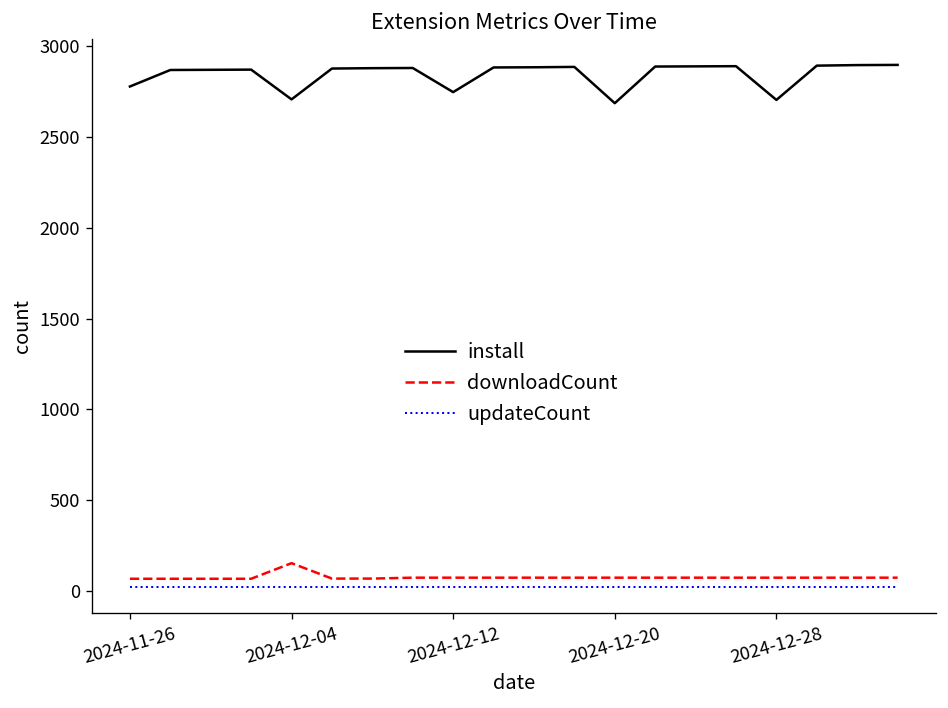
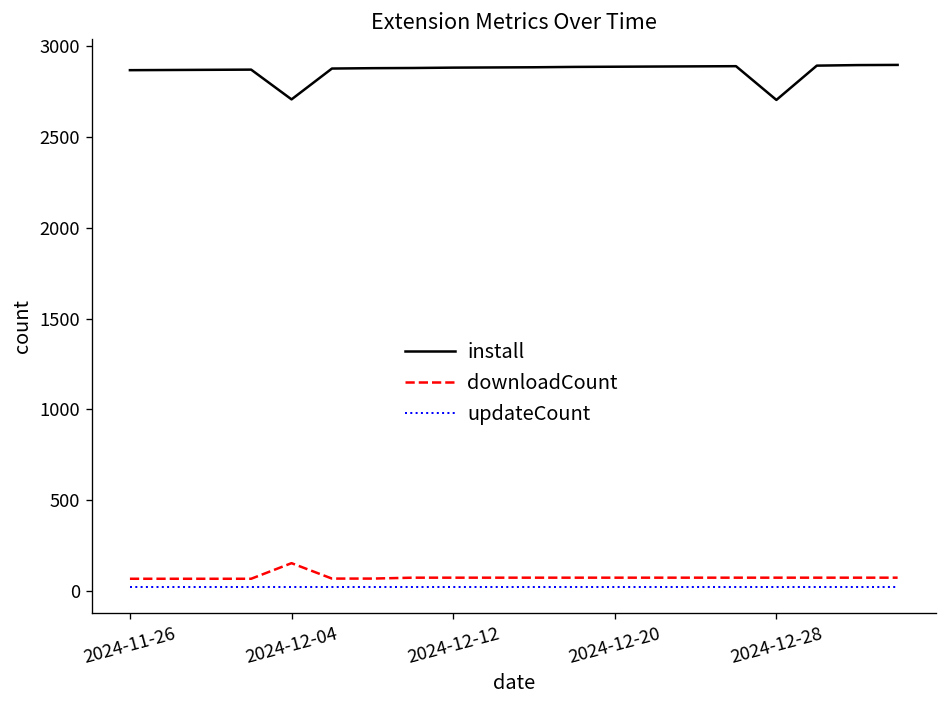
install, 2024-11-26: 2780 -> 2870
install, 2024-12-12: 2750 -> 2880
install, 2024-12-20: 2690 -> 2890
